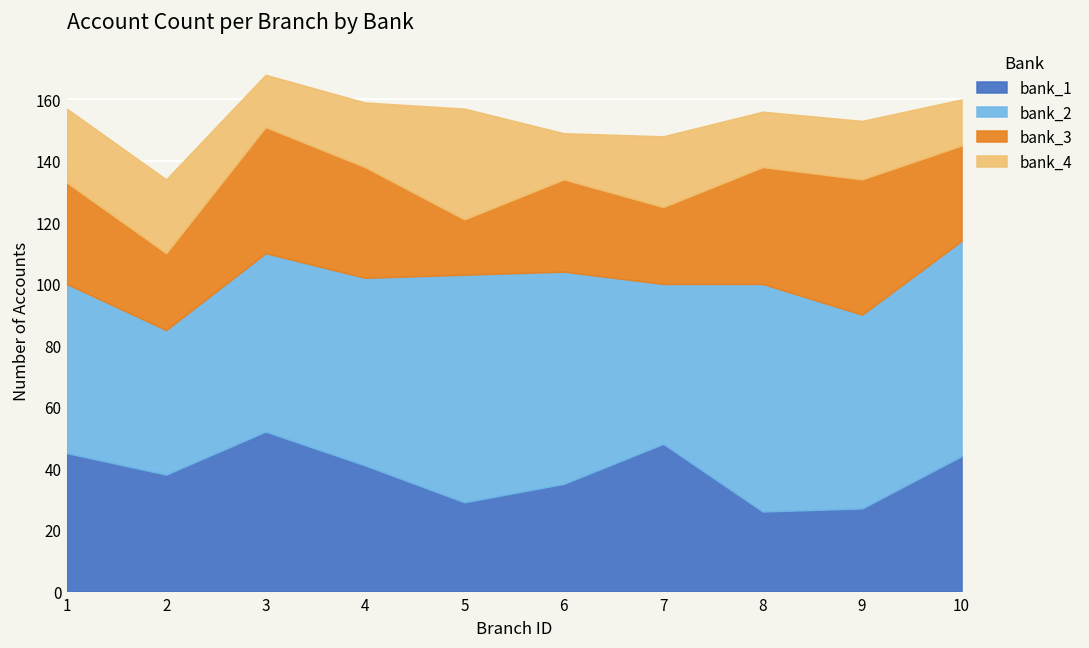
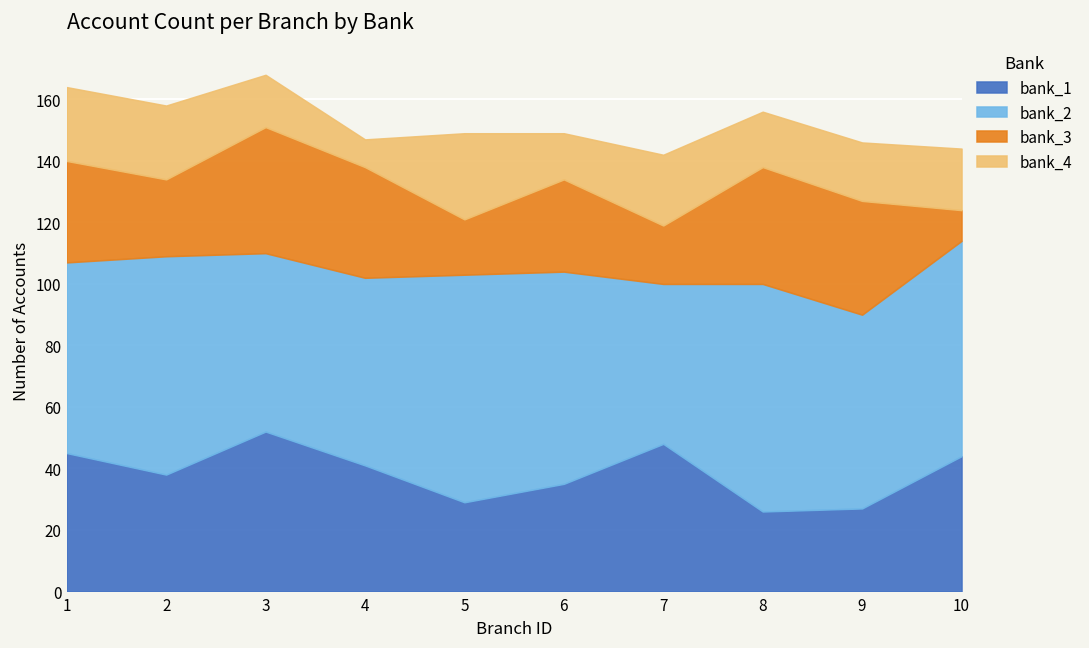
bank_2, 1: 55 -> 62
bank_2, 2: 47 -> 71
bank_4, 4: 21 -> 9
bank_4, 5: 36 -> 28
bank_3, 7: 25 -> 19
bank_3, 9: 44 -> 37
bank_3, 10: 31 -> 10
bank_4, 10: 15 -> 20
